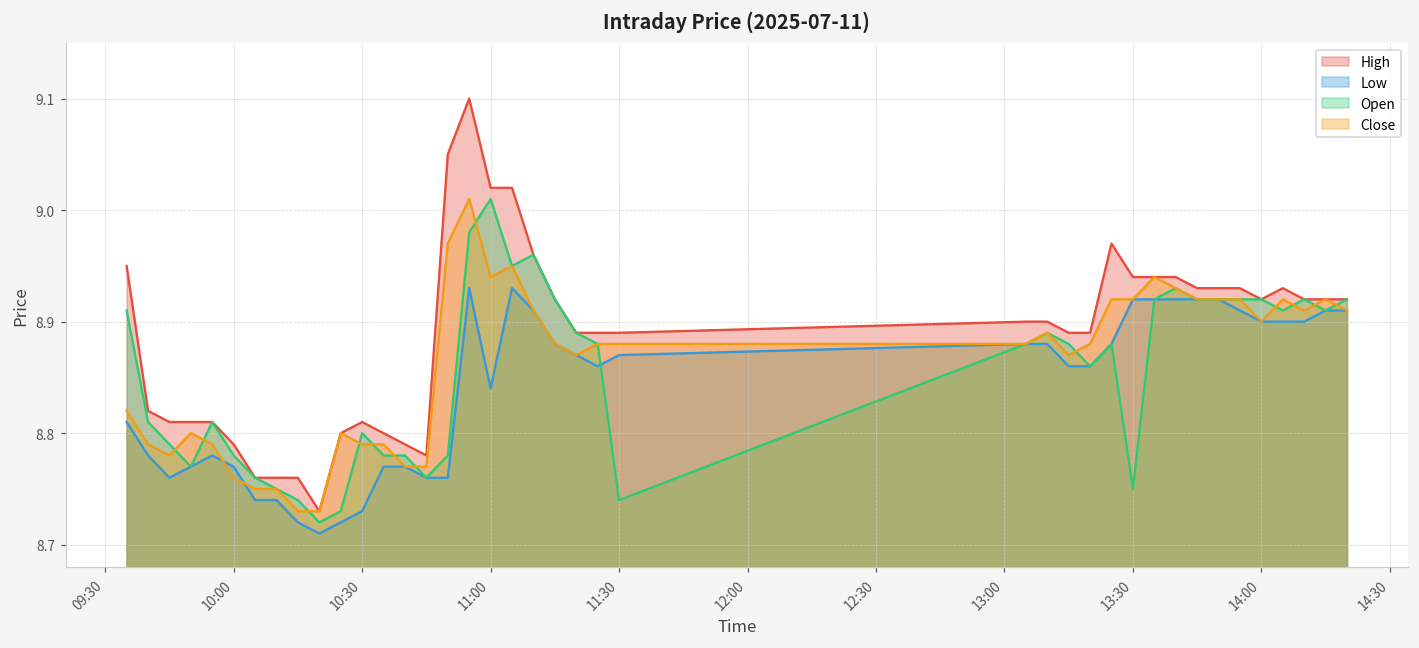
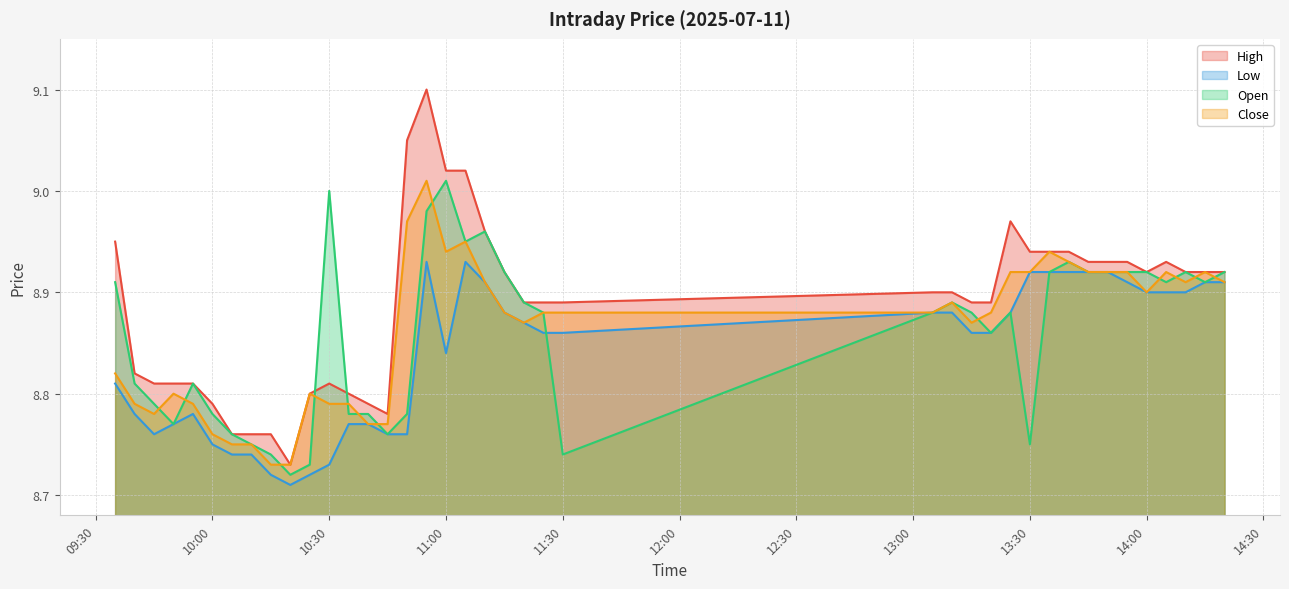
Low, 10:00: 8.77 -> 8.75
Open, 10:30: 8.8 -> 9.0
Low, 11:30: 8.87 -> 8.86
